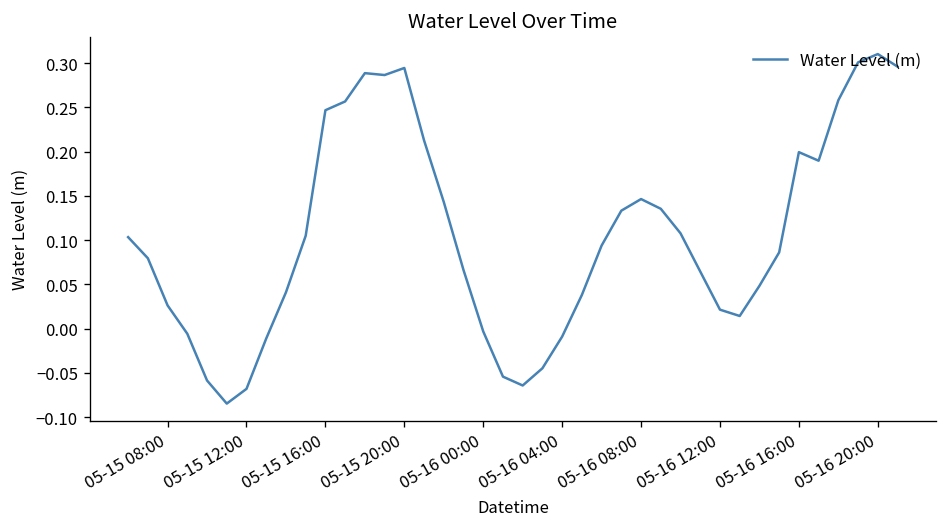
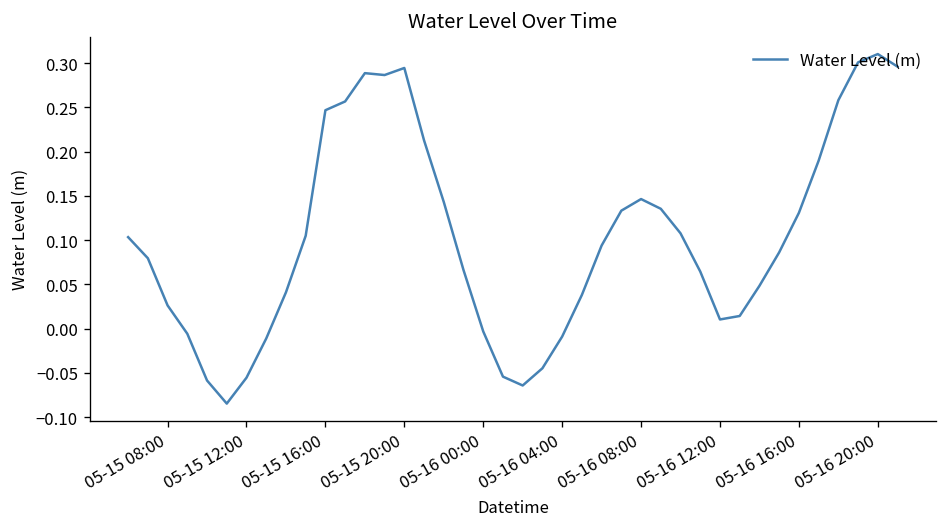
05-15 12:00: -0.07 -> -0.06
05-16 12:00: 0.02 -> 0.01
05-16 16:00: 0.20 -> 0.13
